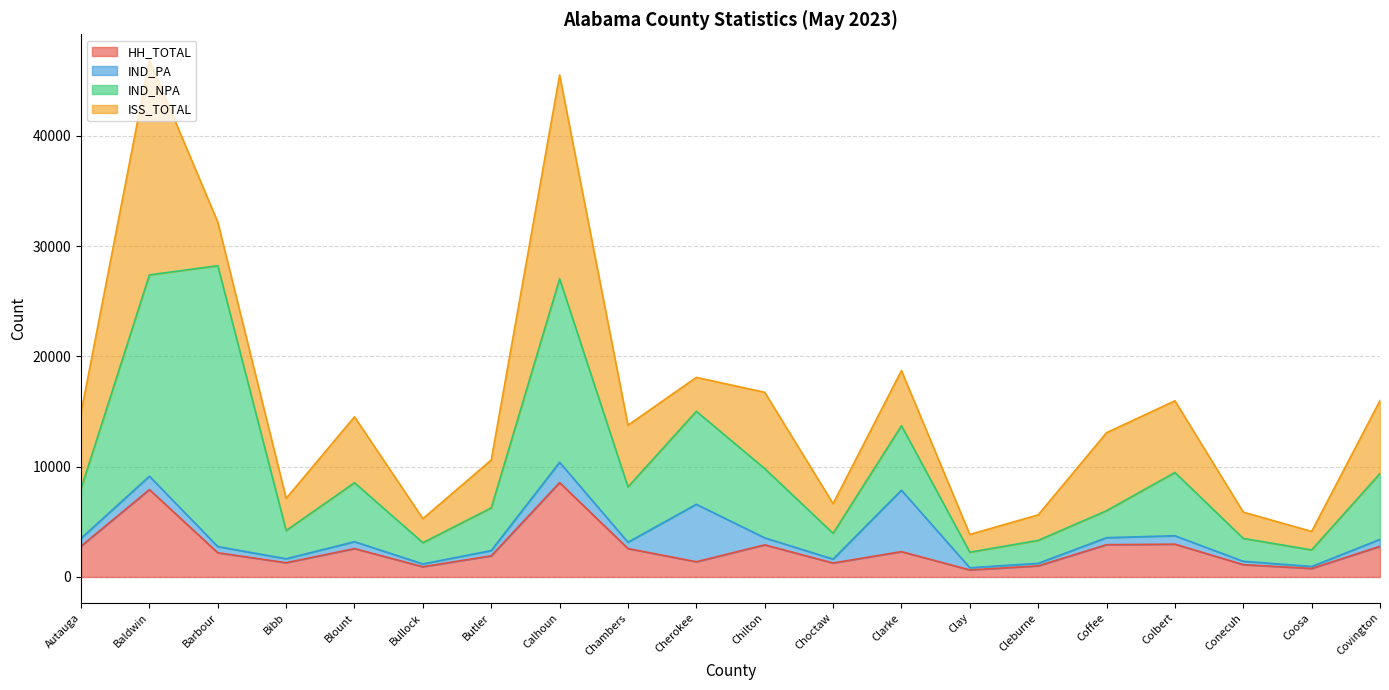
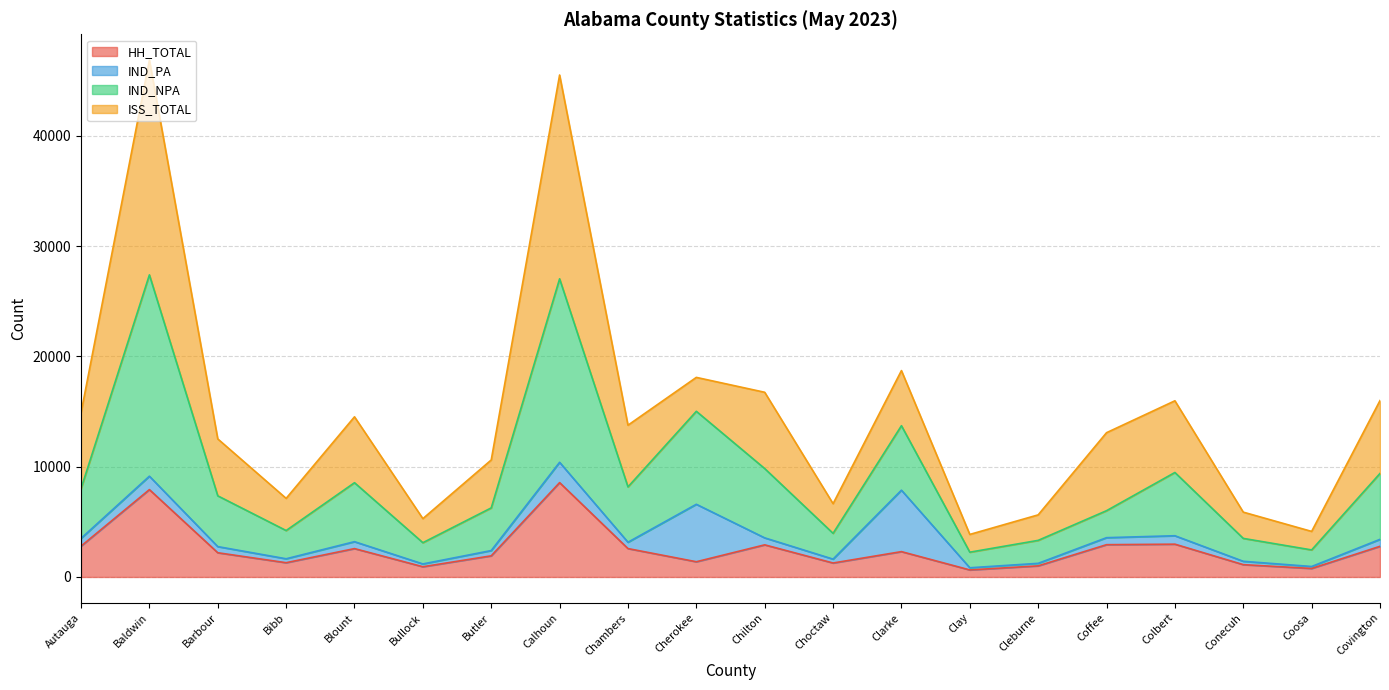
IND_NPA, Barbour: 25500 -> 4600
ISS_TOTAL, Barbour: 4000 -> 5200
